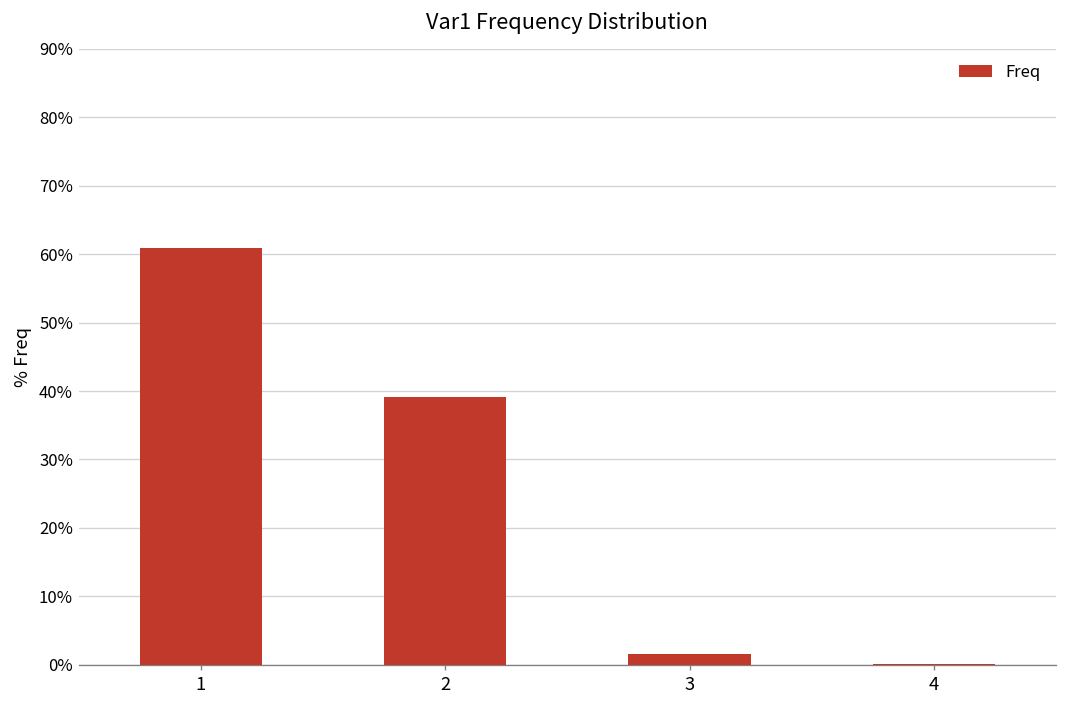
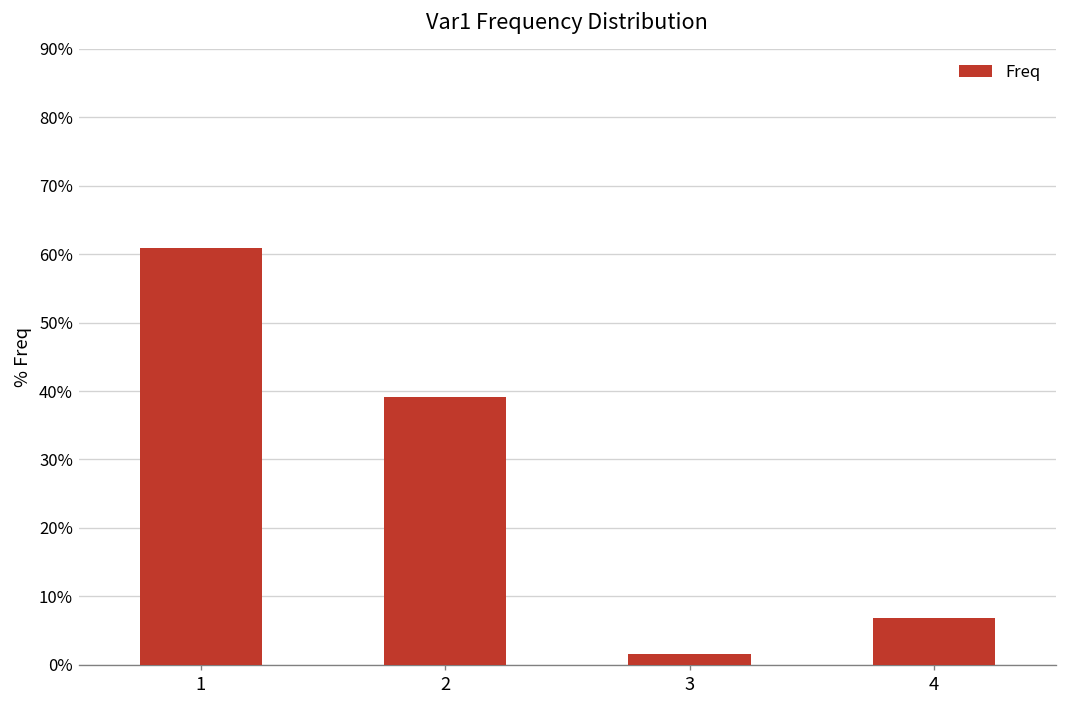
4: 0% -> 7%
